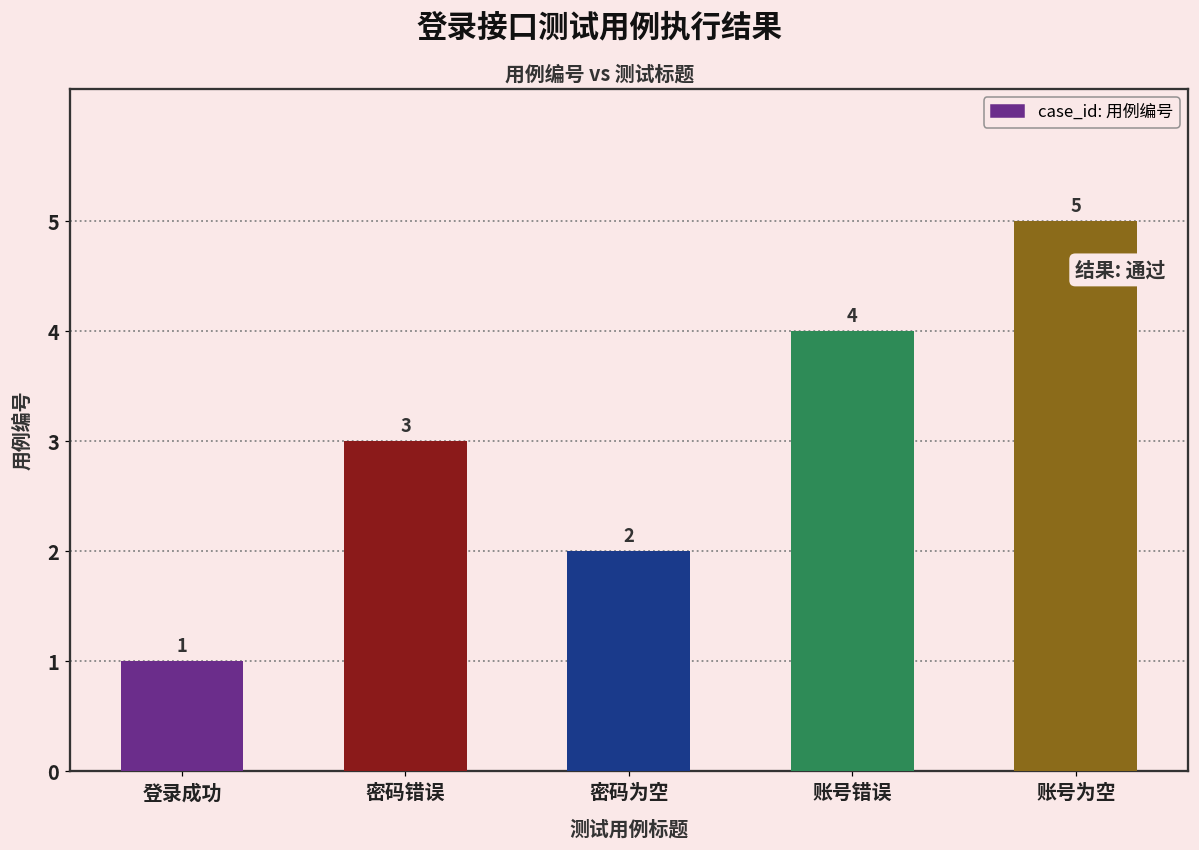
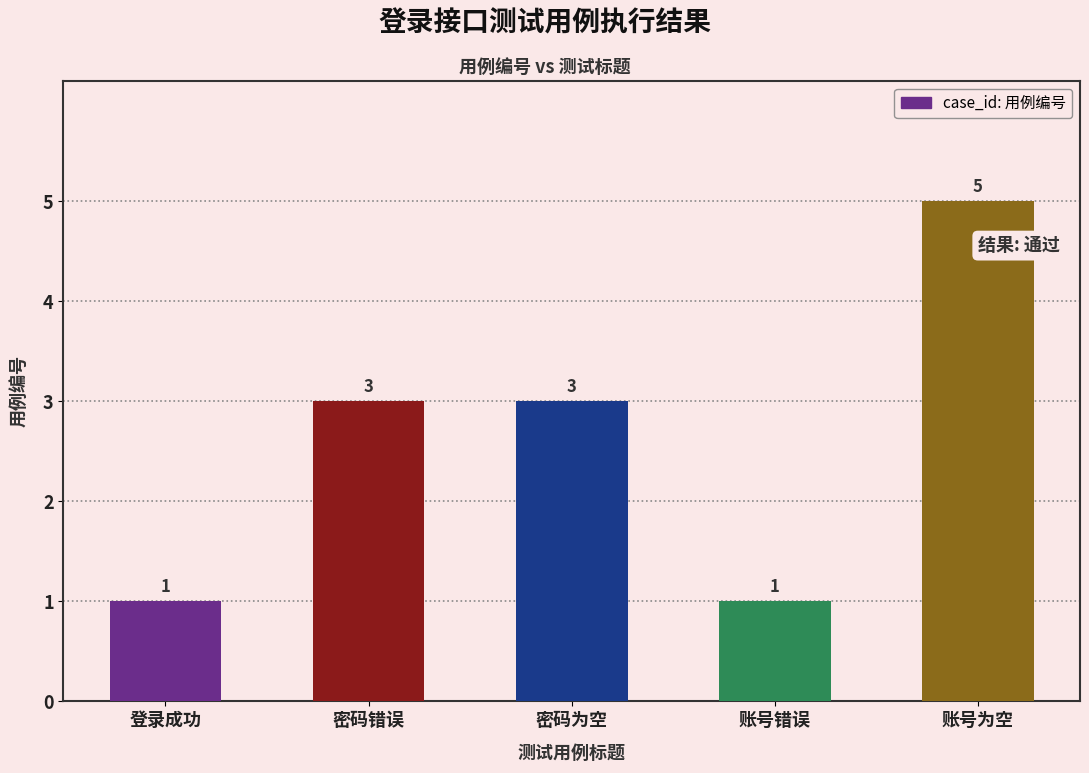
密码为空: 2 -> 3
账号错误: 4 -> 1
